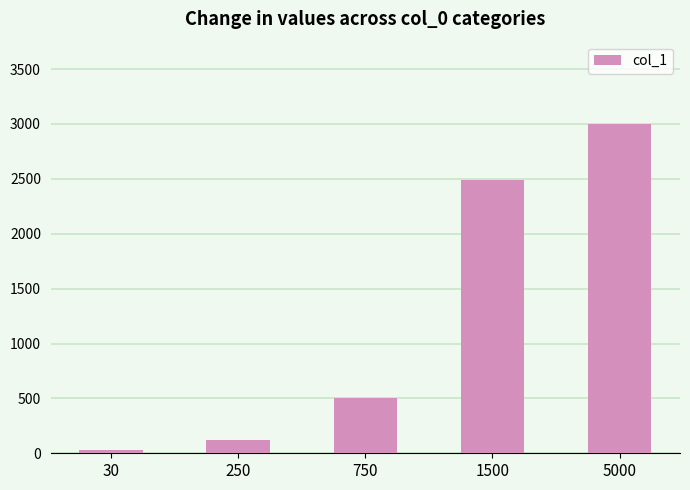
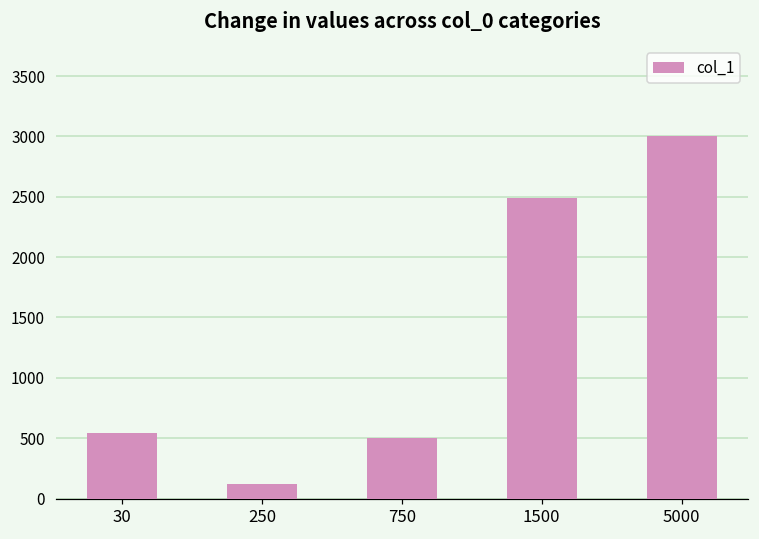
30: 30 -> 540
